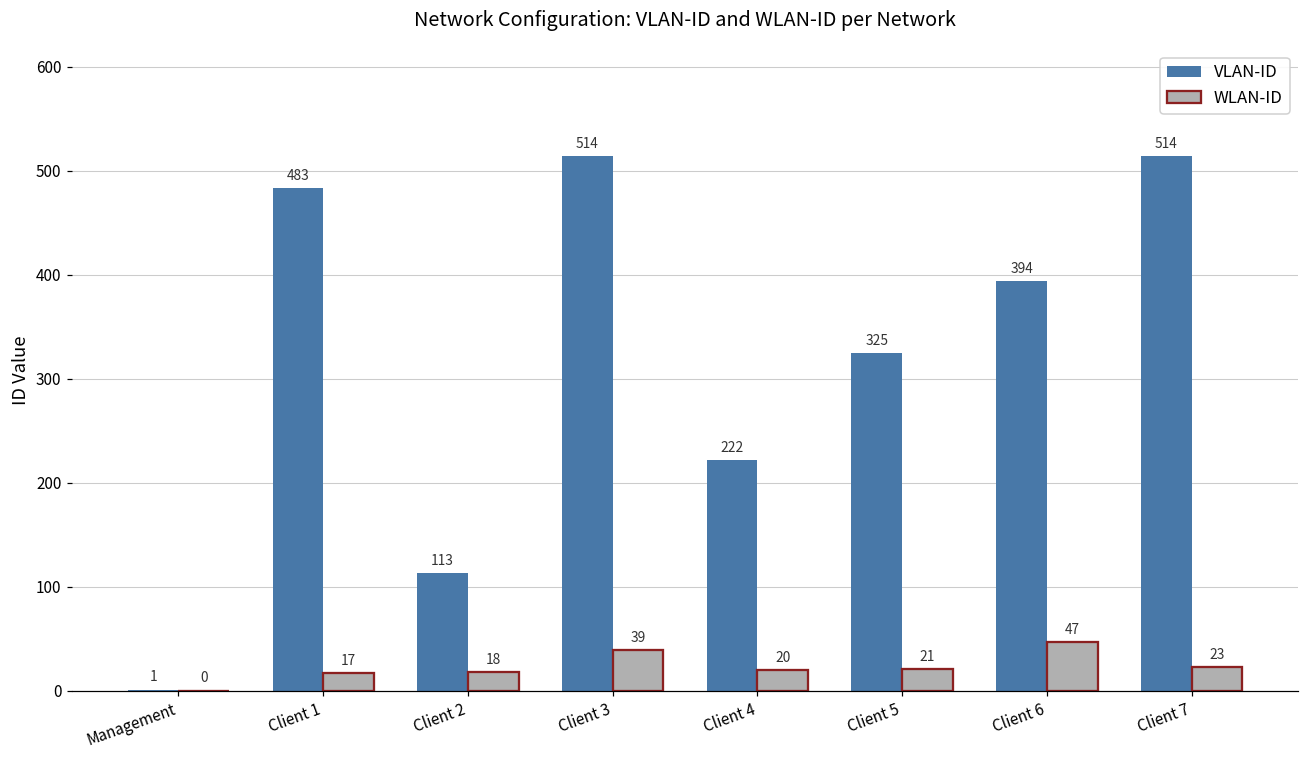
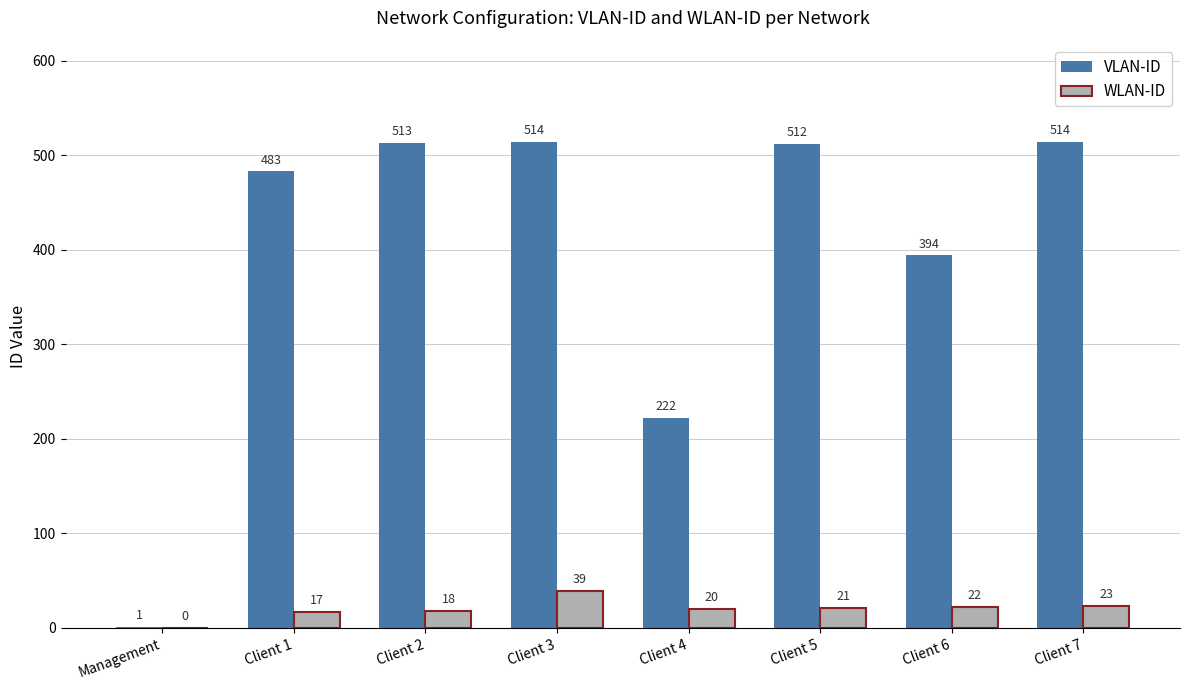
VLAN-ID, Client 2: 113 -> 513
VLAN-ID, Client 5: 325 -> 512
WLAN-ID, Client 6: 47 -> 22
